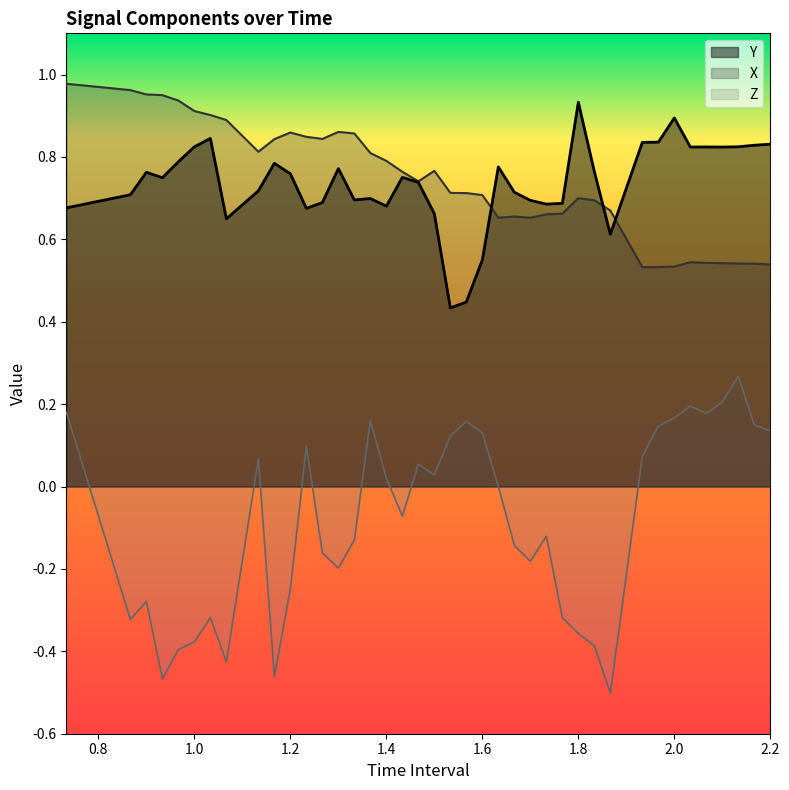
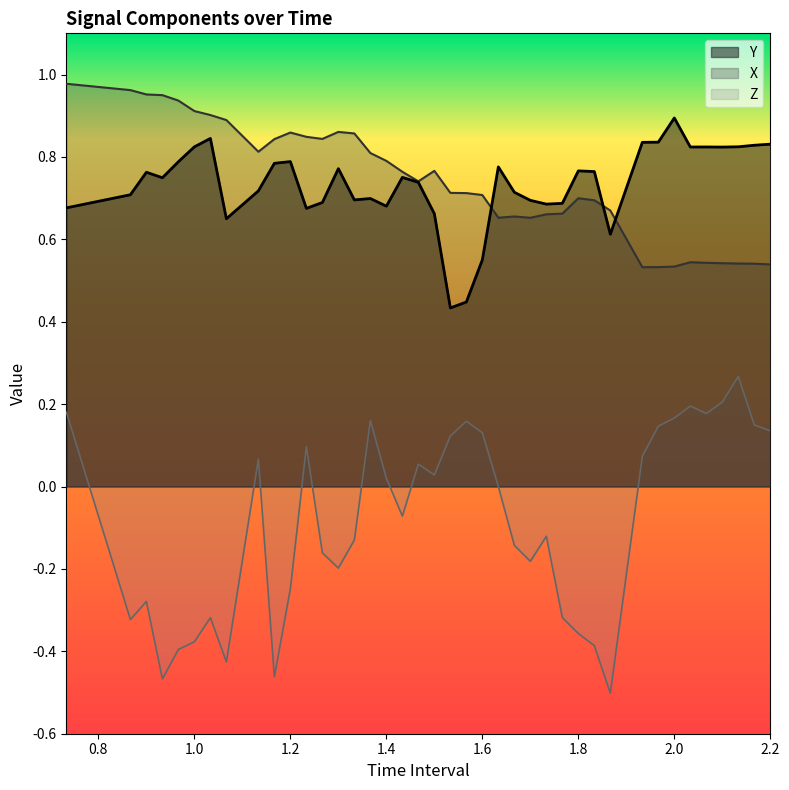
Y, 1.2: 0.76 -> 0.79
Y, 1.8: 0.93 -> 0.77
